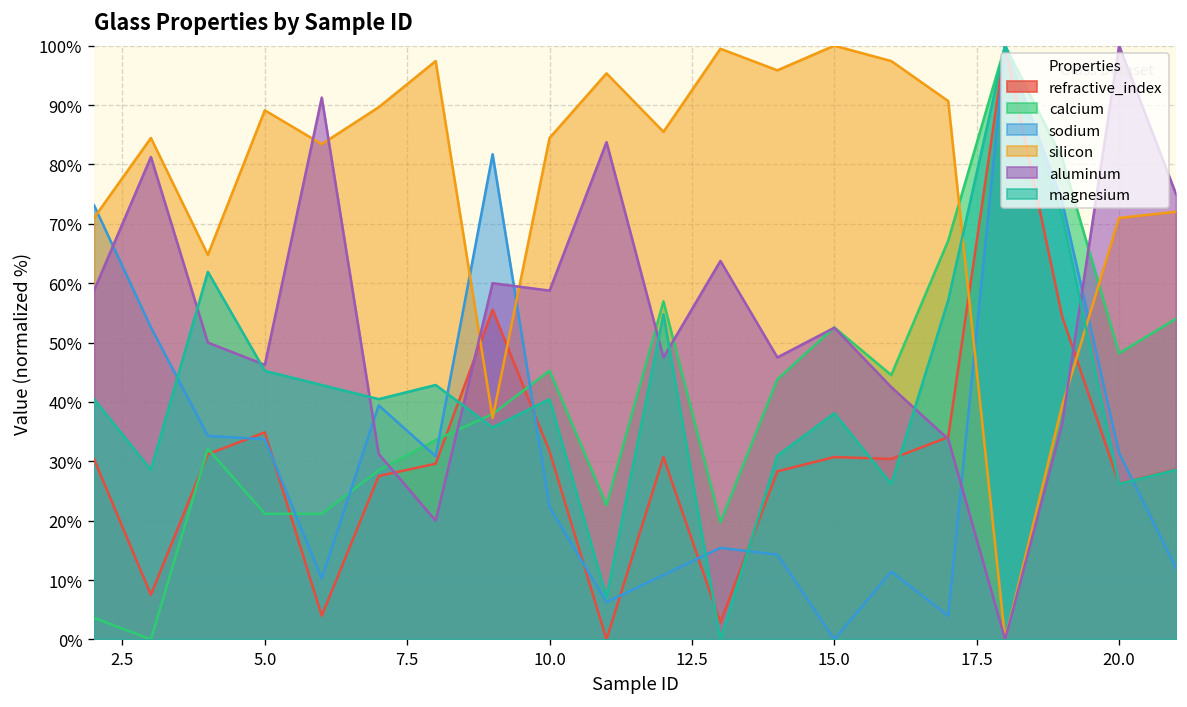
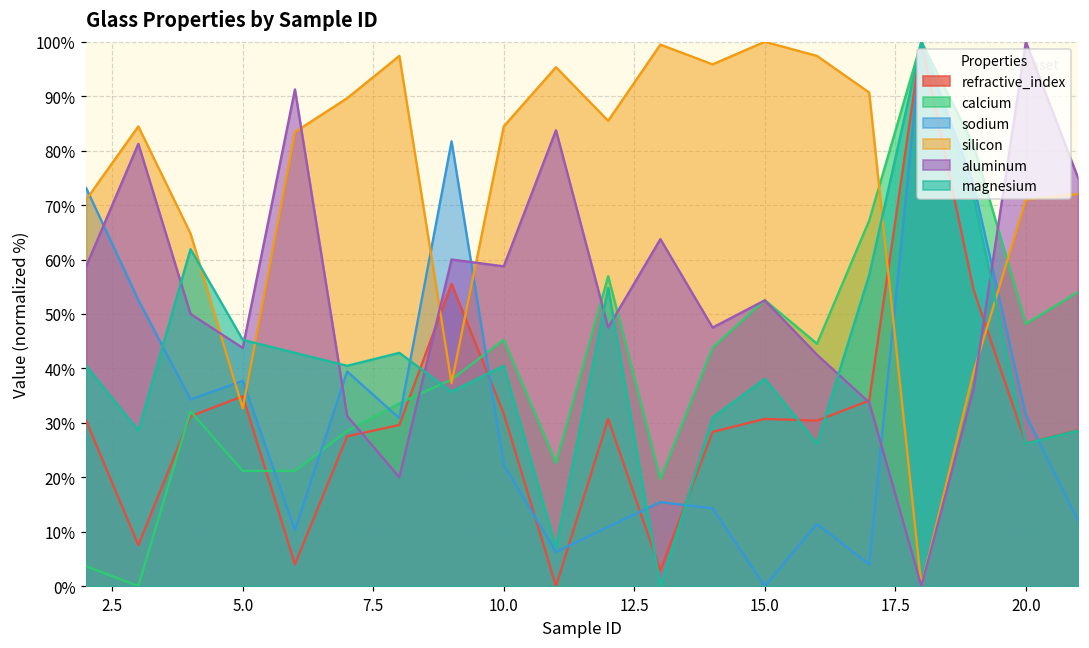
sodium, 5.0: 34% -> 38%
silicon, 5.0: 89% -> 33%
aluminum, 5.0: 46% -> 44%
